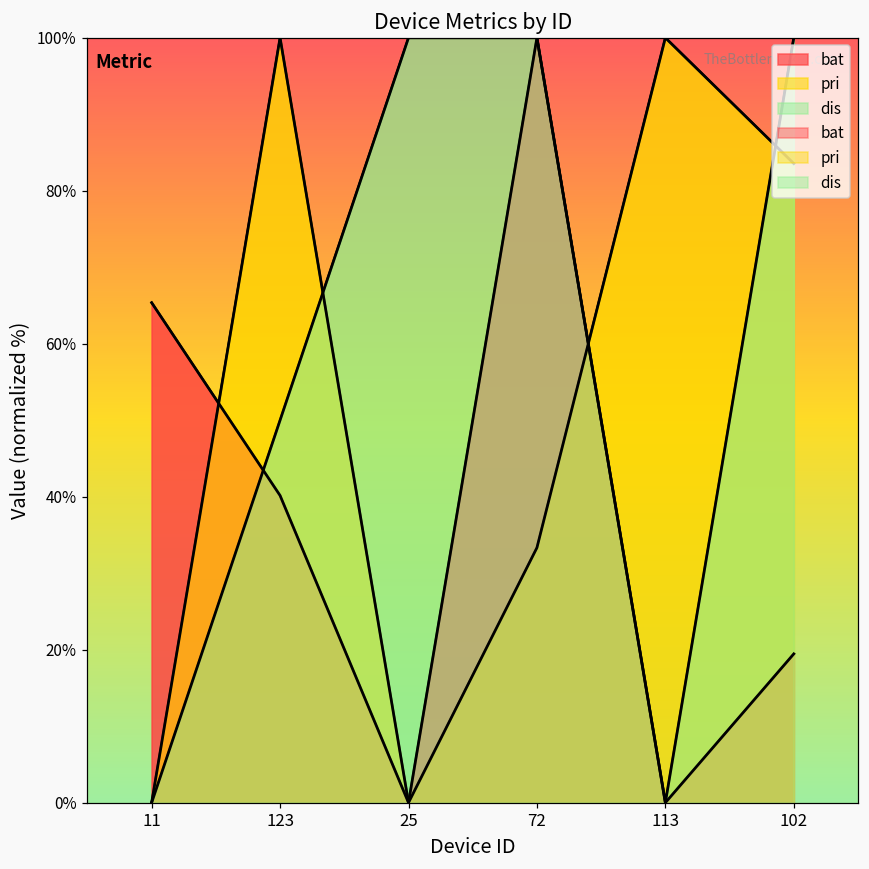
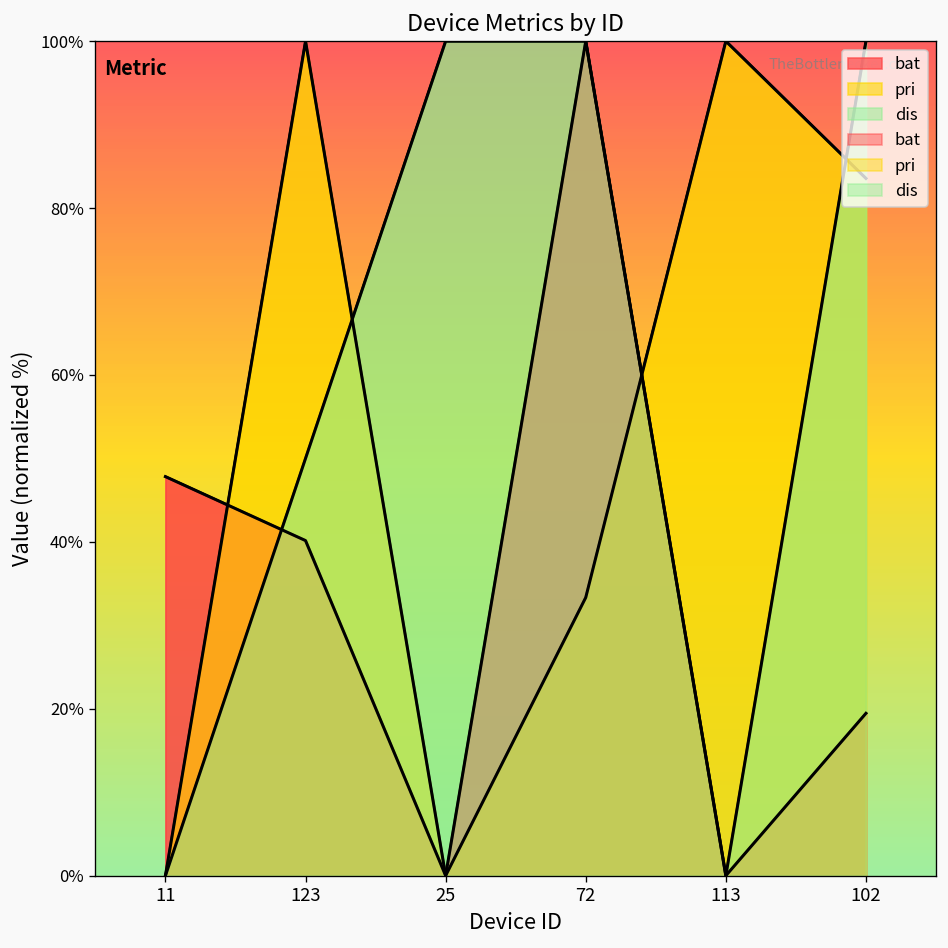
bat, 11: 65% -> 48%
